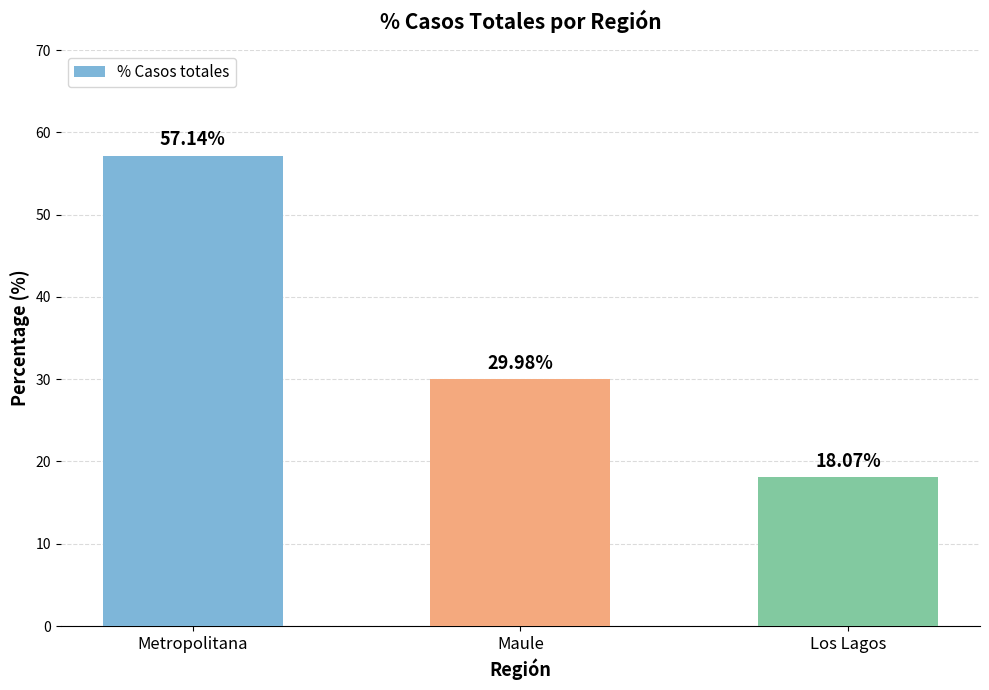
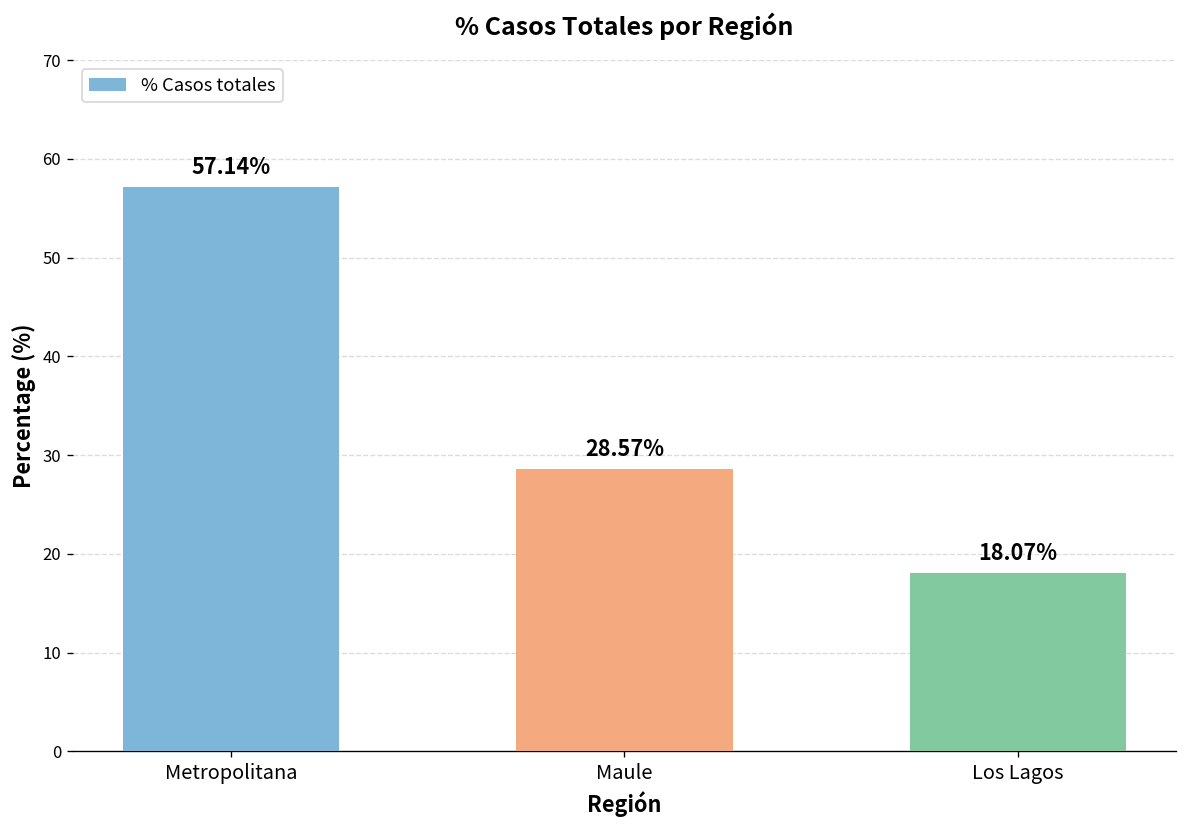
Maule: 29.98% -> 28.57%
